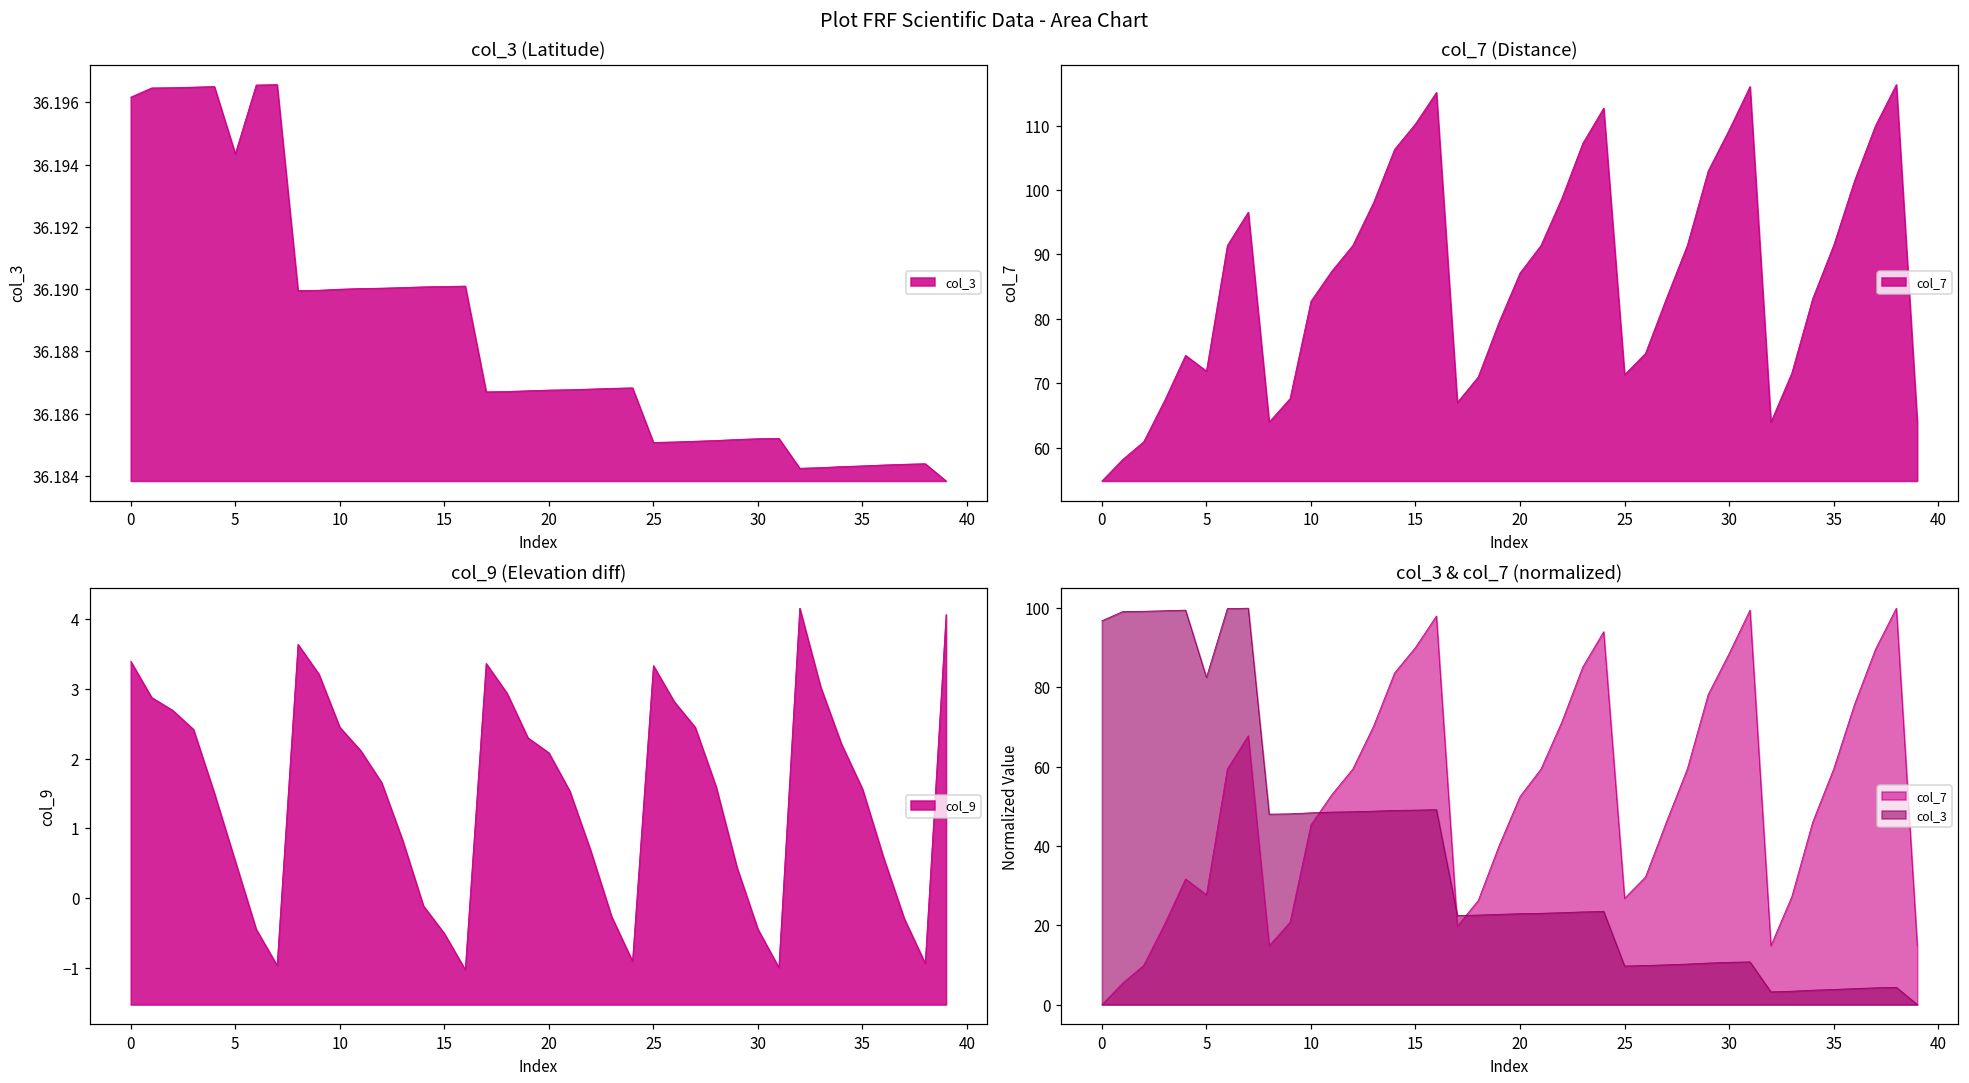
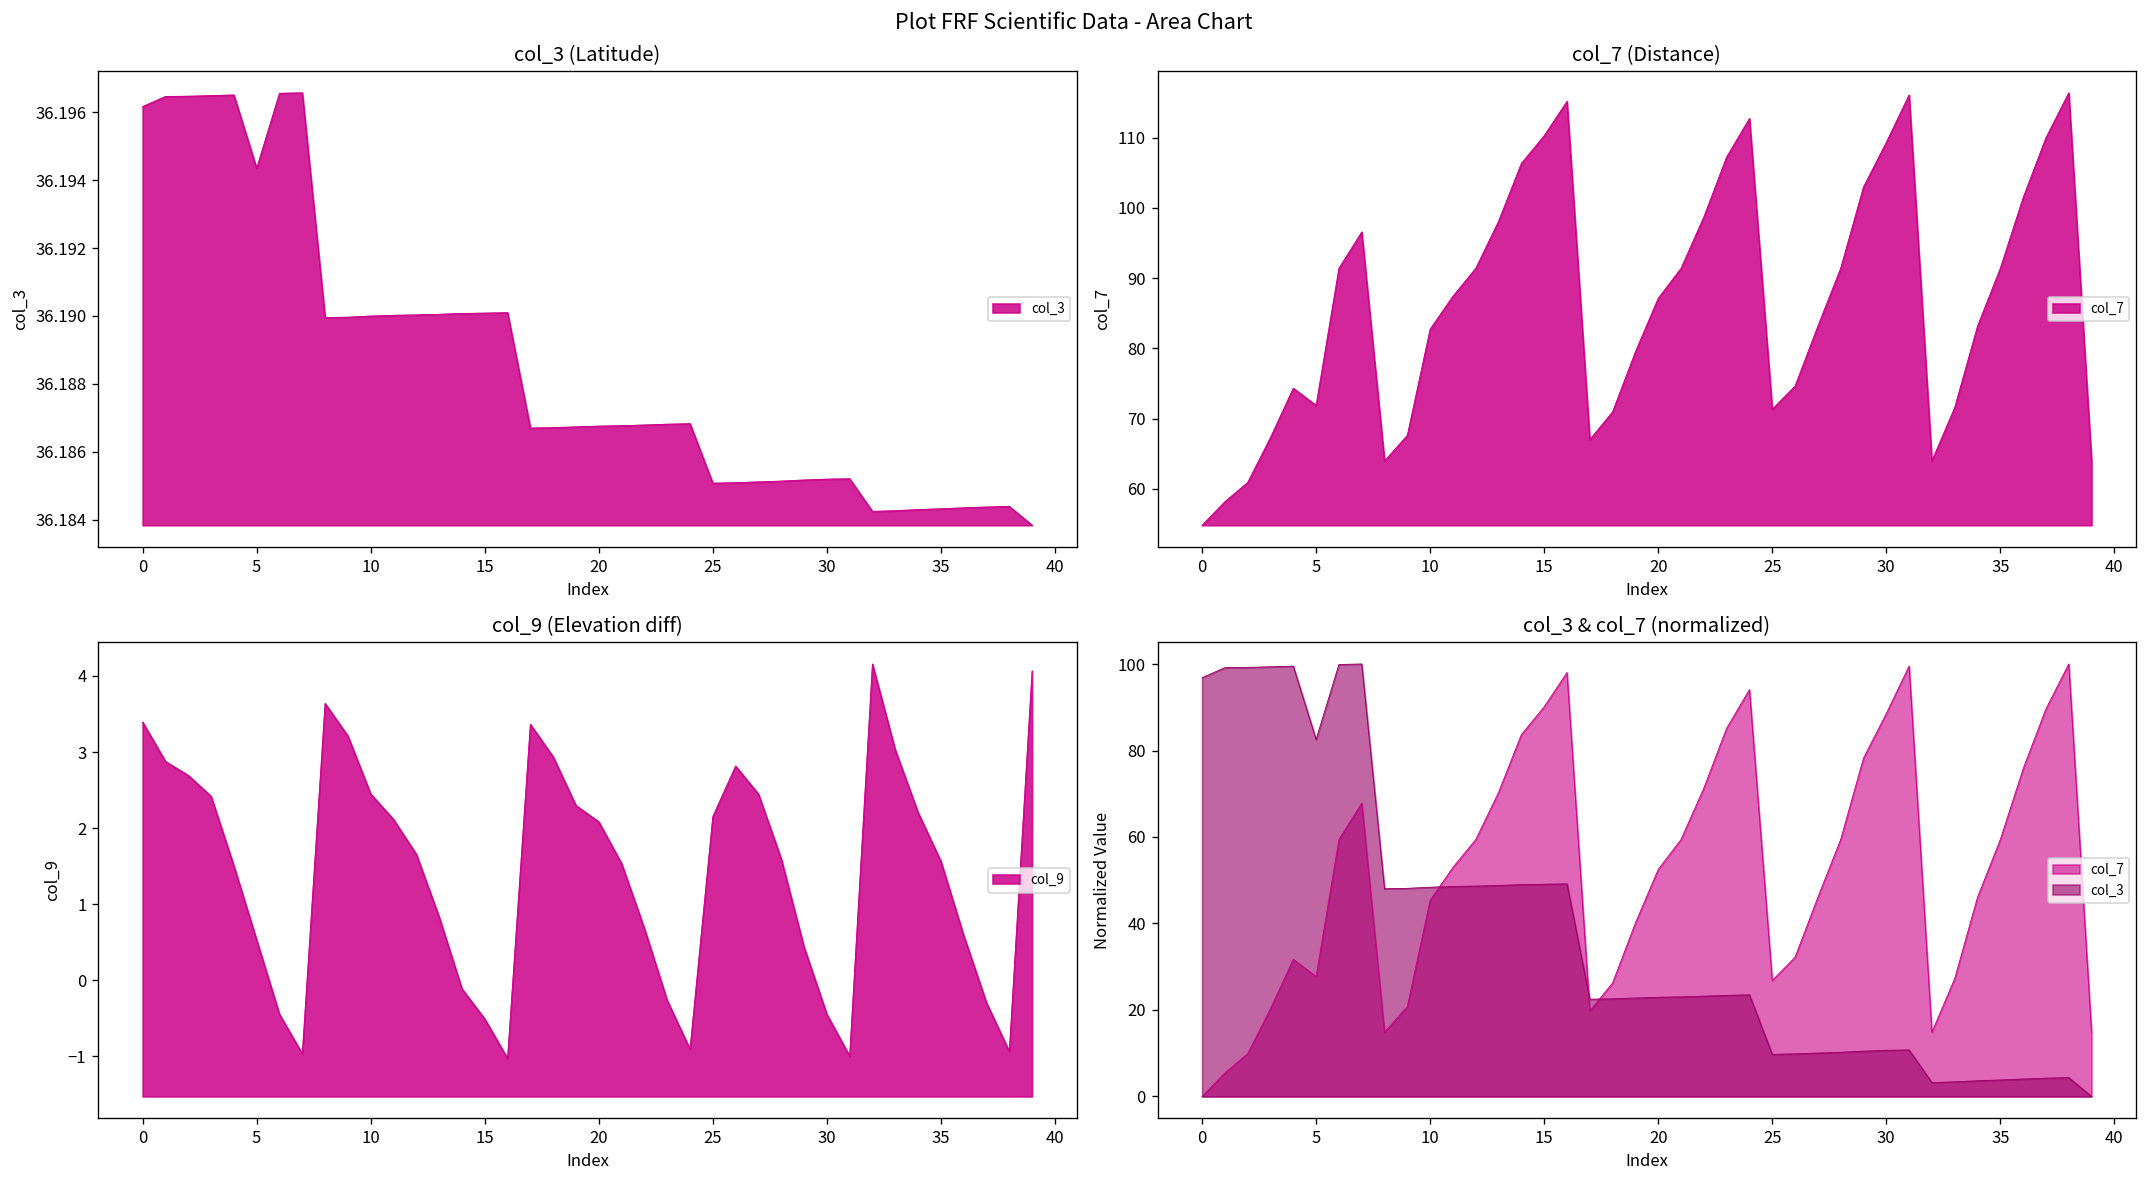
col_9 (Elevation diff), 25: 3.3 -> 2.2
